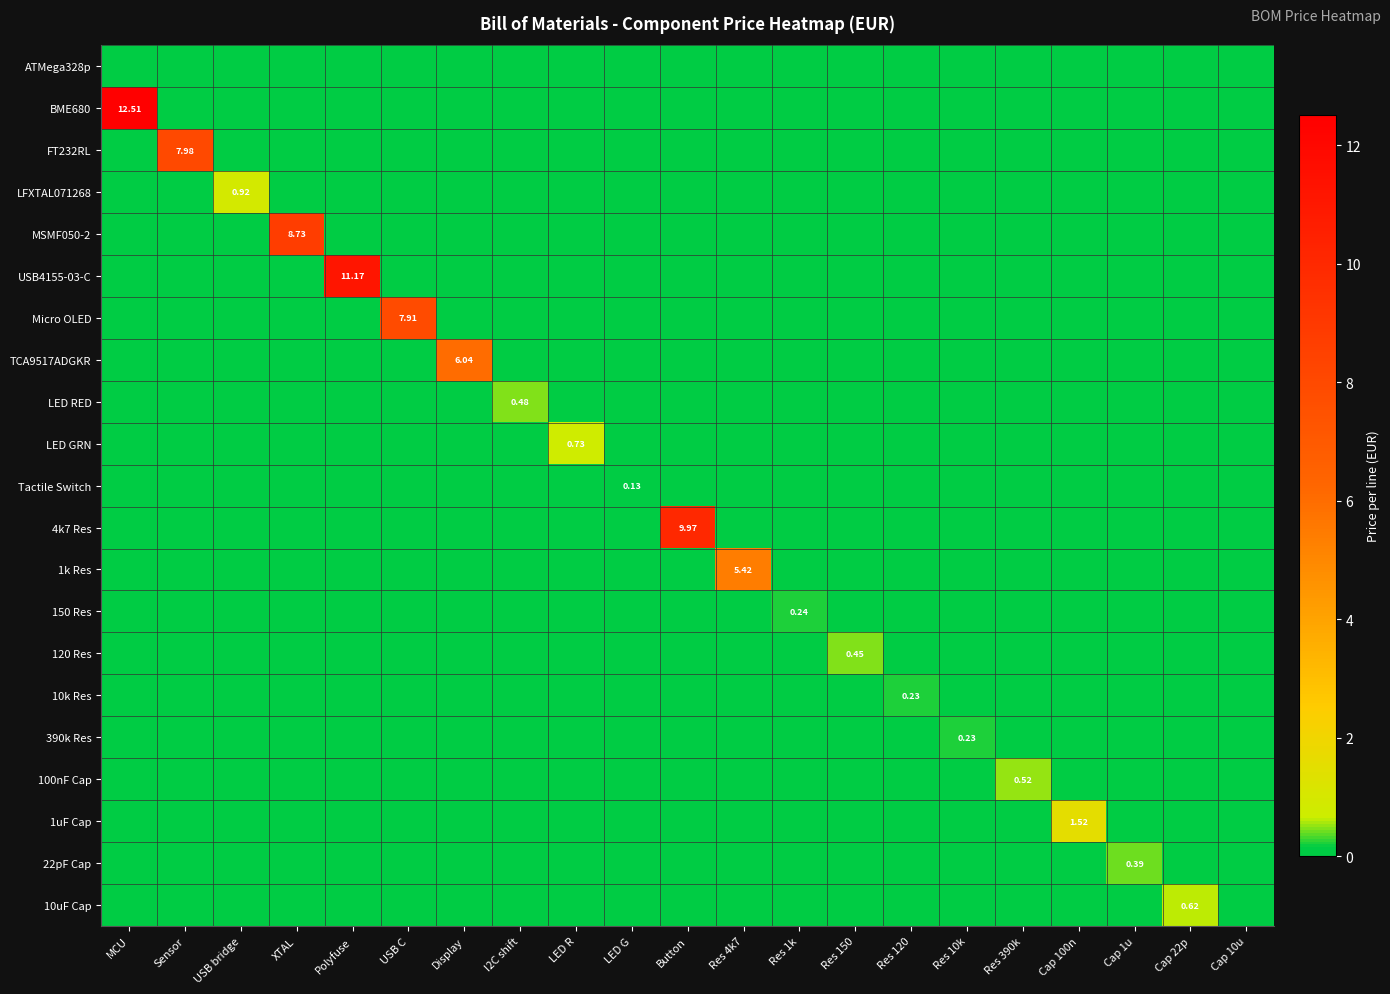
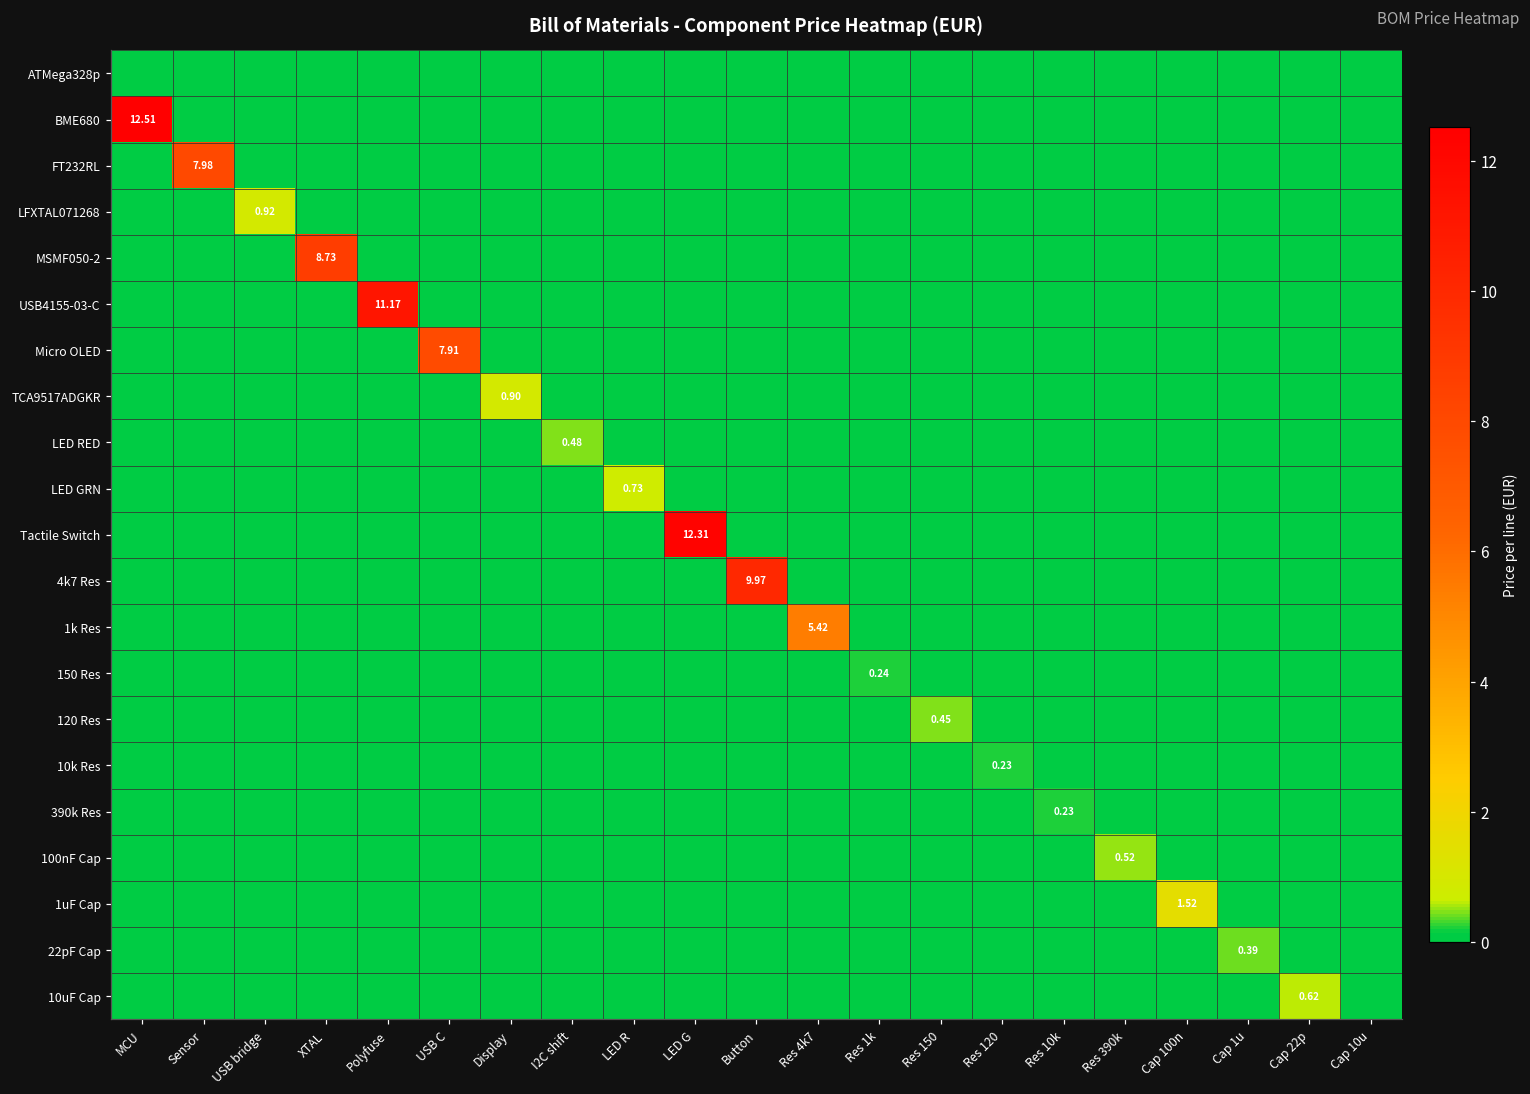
TCA9517ADGKR, Display: 6.04 -> 0.90
Tactile Switch, LED G: 0.13 -> 12.31
